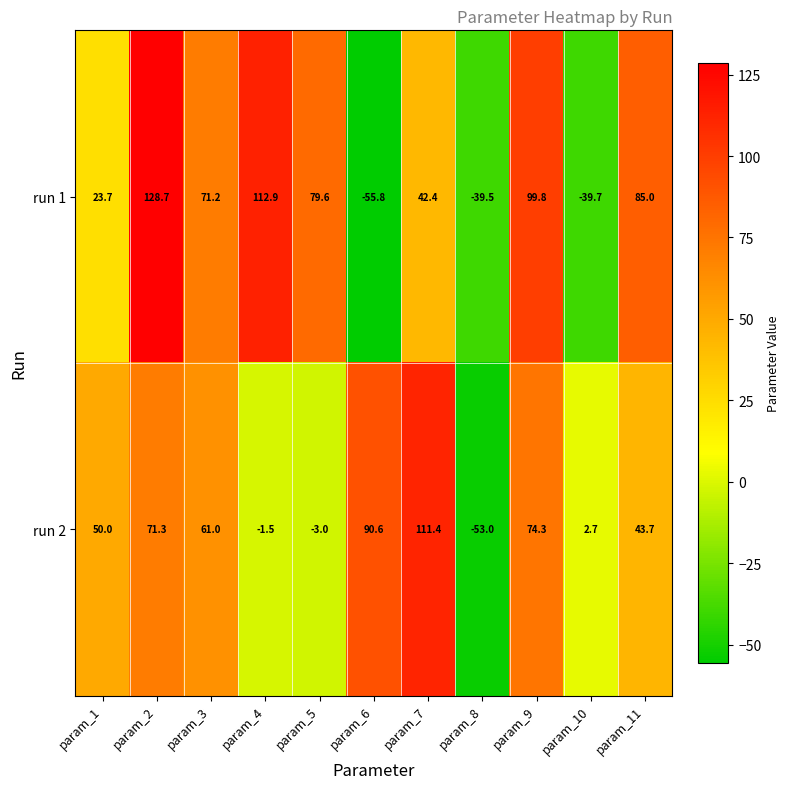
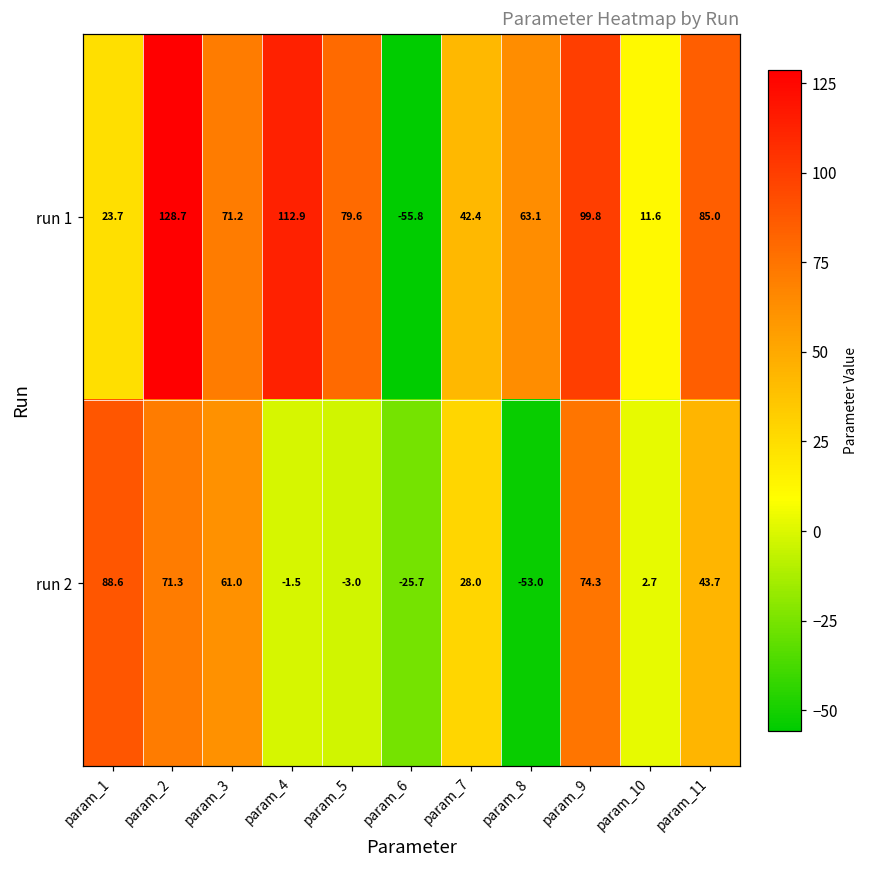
run 1, param_8: -39.5 -> 63.1
run 1, param_10: -39.7 -> 11.6
run 2, param_1: 50.0 -> 88.6
run 2, param_6: 90.6 -> -25.7
run 2, param_7: 111.4 -> 28.0
